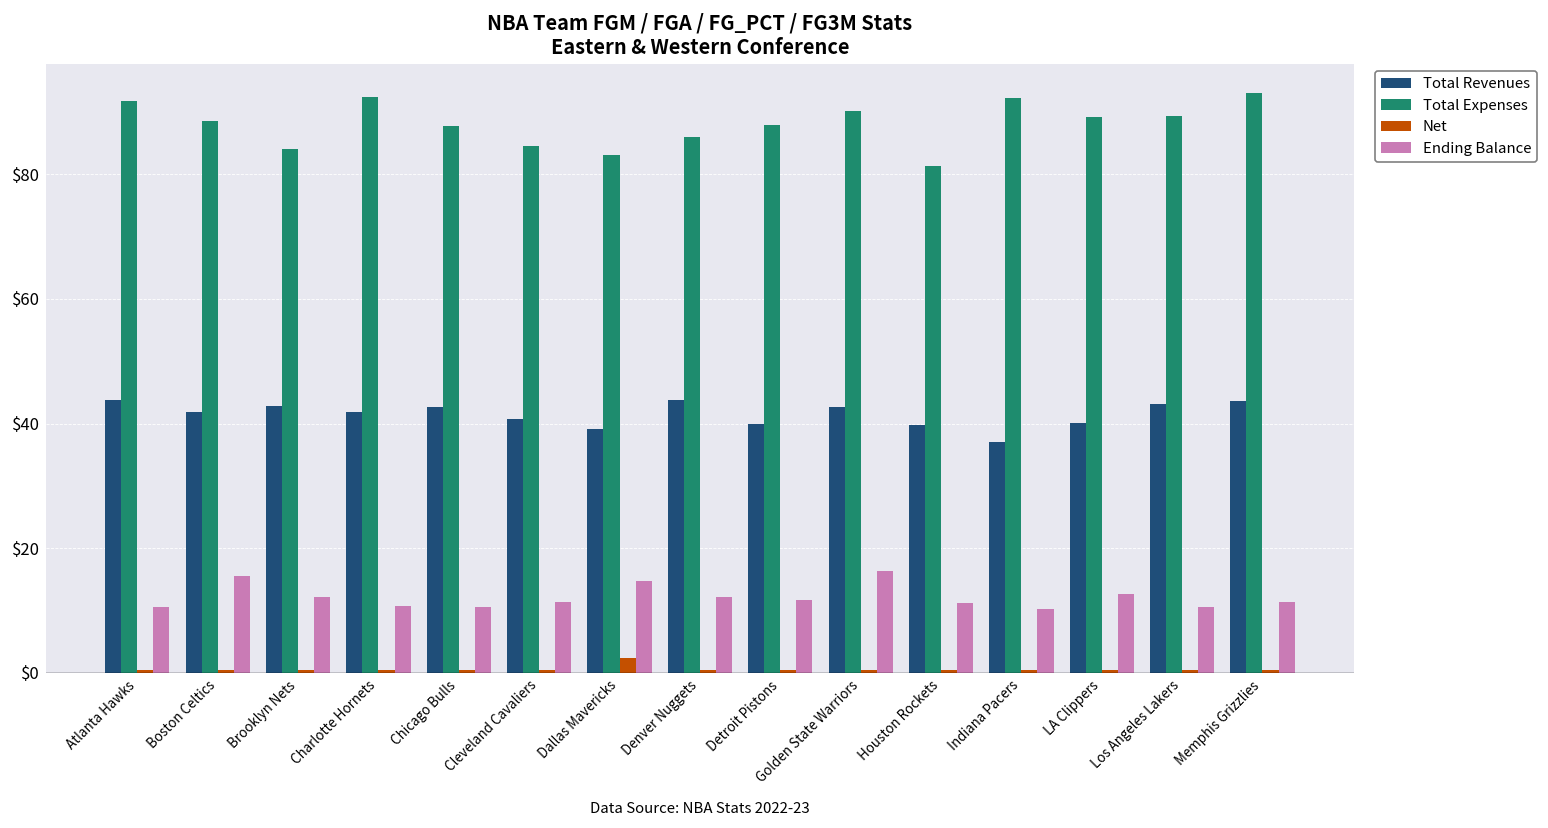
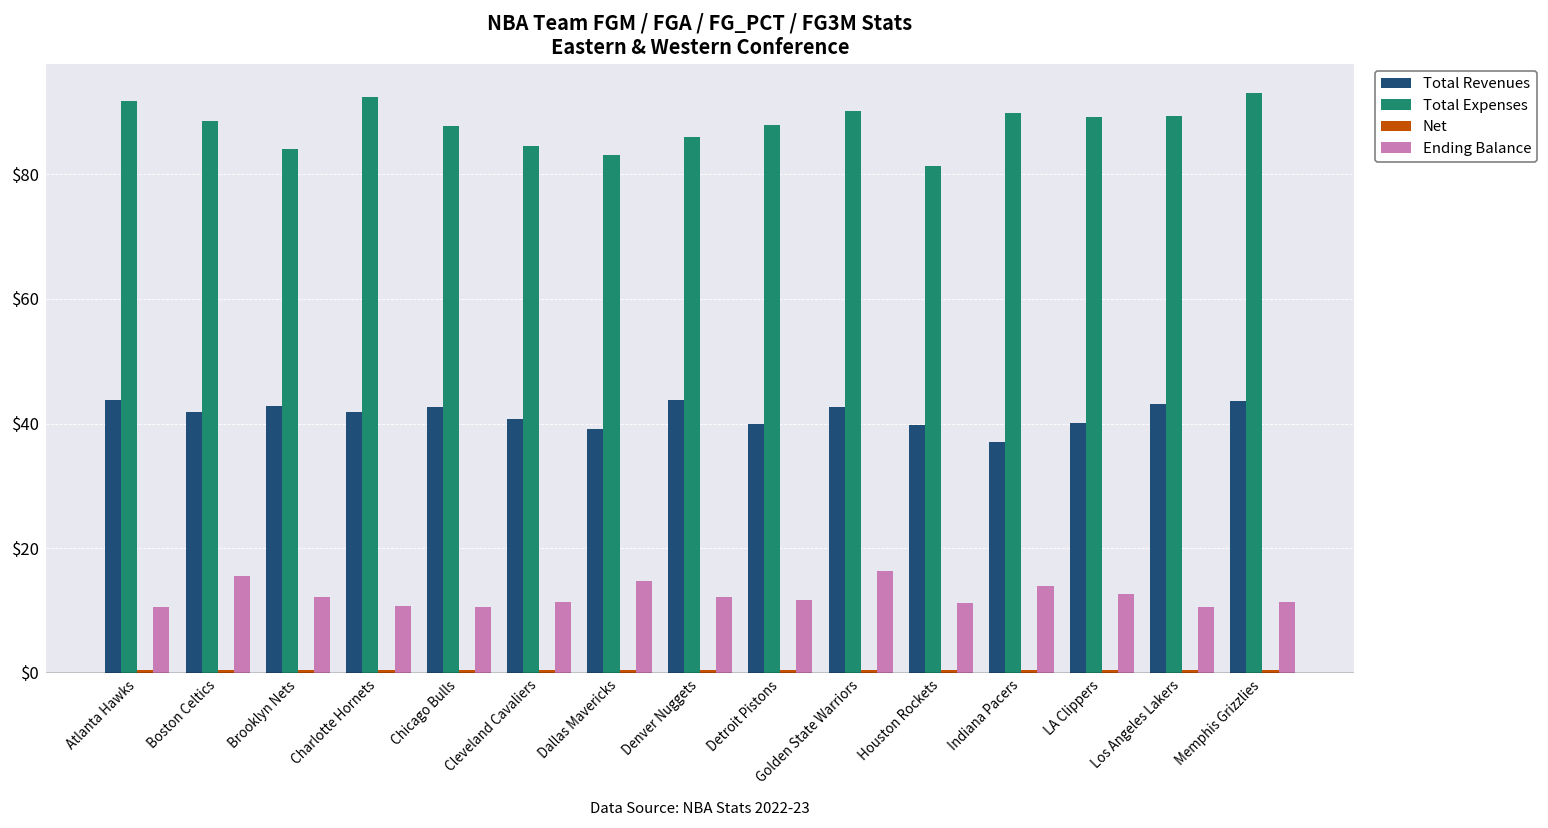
Net, Dallas Mavericks: $2 -> $0
Total Expenses, Indiana Pacers: $92 -> $90
Ending Balance, Indiana Pacers: $10 -> $14
